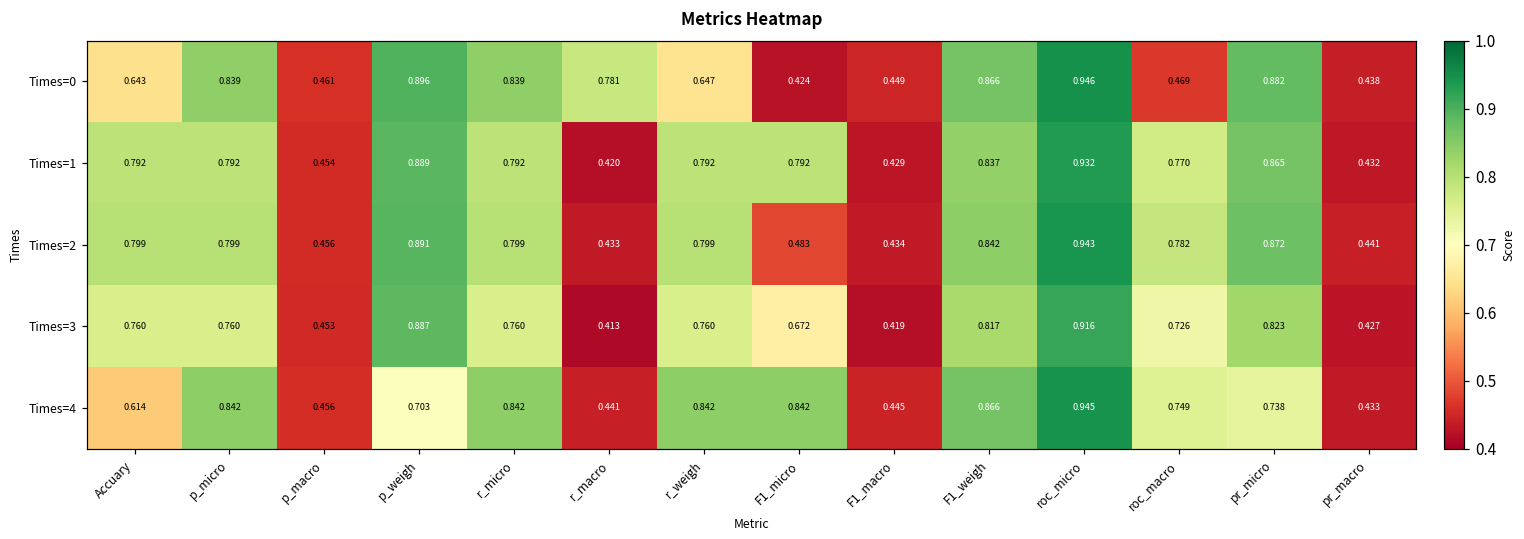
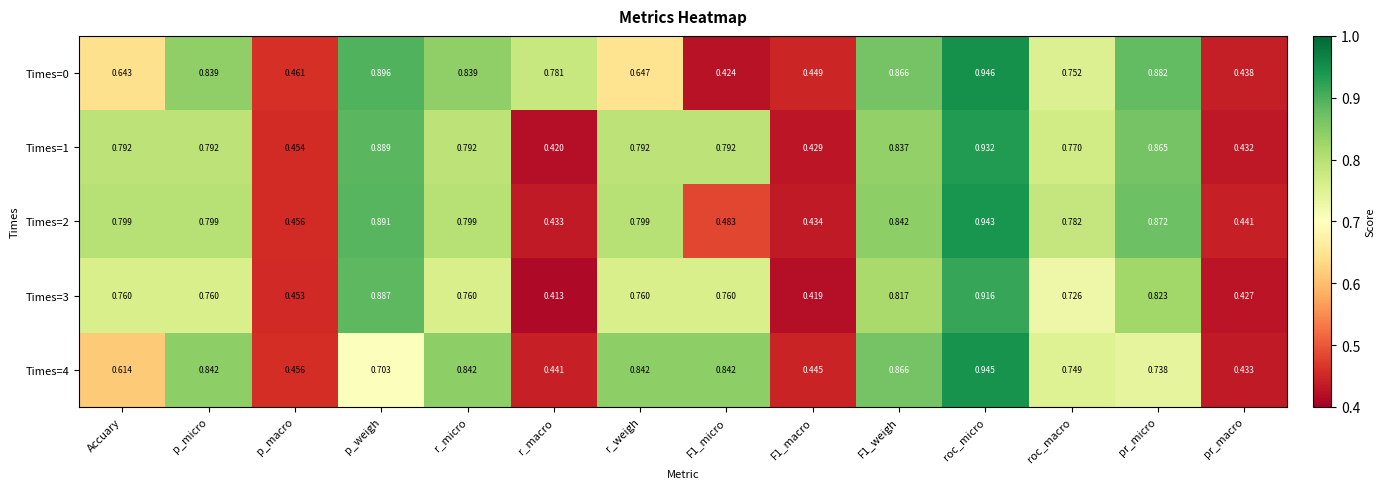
Times=0, roc_macro: 0.469 -> 0.752
Times=3, F1_micro: 0.672 -> 0.760
